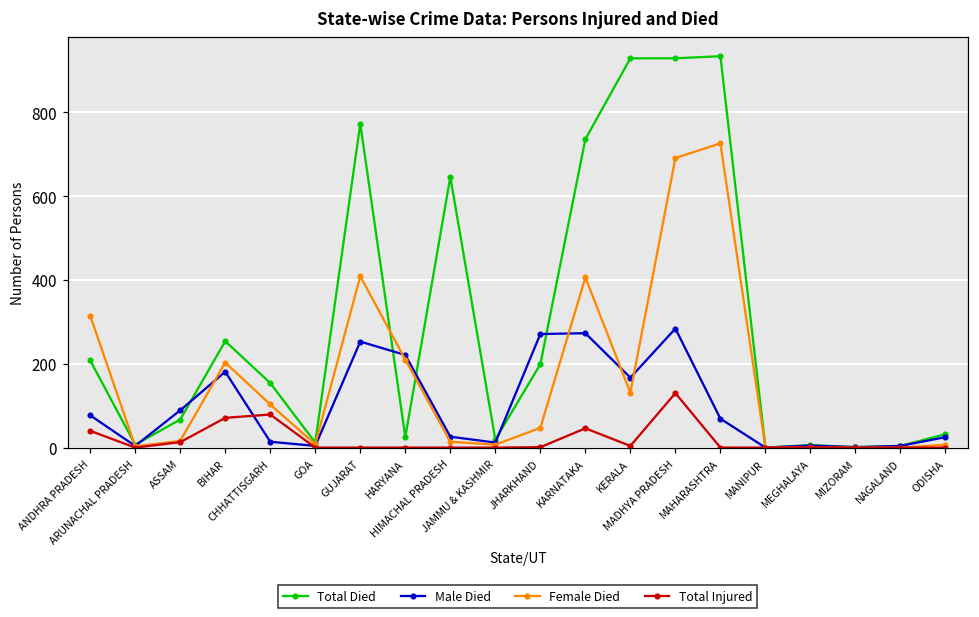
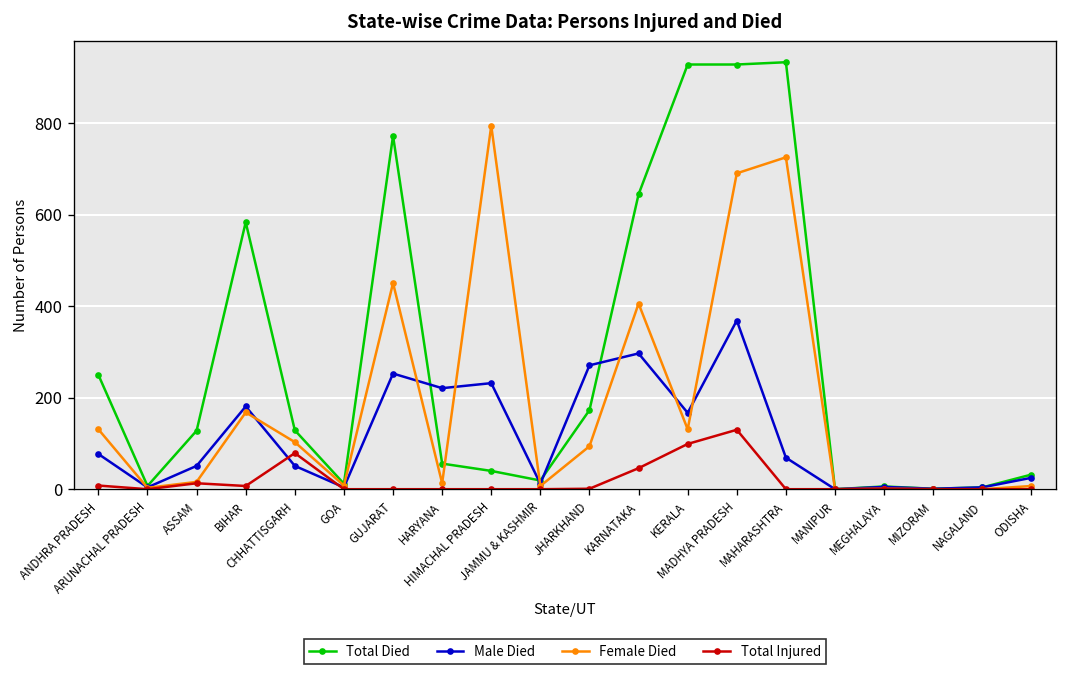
Total Died, ANDHRA PRADESH: 210 -> 250
Female Died, ANDHRA PRADESH: 320 -> 130
Total Injured, ANDHRA PRADESH: 40 -> 10
Total Died, ASSAM: 70 -> 130
Male Died, ASSAM: 90 -> 50
Total Died, BIHAR: 250 -> 580
Female Died, BIHAR: 200 -> 170
Total Injured, BIHAR: 70 -> 10
Total Died, CHHATTISGARH: 150 -> 130
Male Died, CHHATTISGARH: 10 -> 50
Female Died, GUJARAT: 410 -> 450
Total Died, HARYANA: 30 -> 60
Female Died, HARYANA: 210 -> 10
Total Died, HIMACHAL PRADESH: 650 -> 40
Male Died, HIMACHAL PRADESH: 30 -> 230
Female Died, HIMACHAL PRADESH: 10 -> 800
Total Died, JHARKHAND: 200 -> 170
Female Died, JHARKHAND: 50 -> 90
Total Died, KARNATAKA: 740 -> 650
Male Died, KARNATAKA: 270 -> 300
Total Injured, KERALA: 0 -> 100
Male Died, MADHYA PRADESH: 280 -> 370
